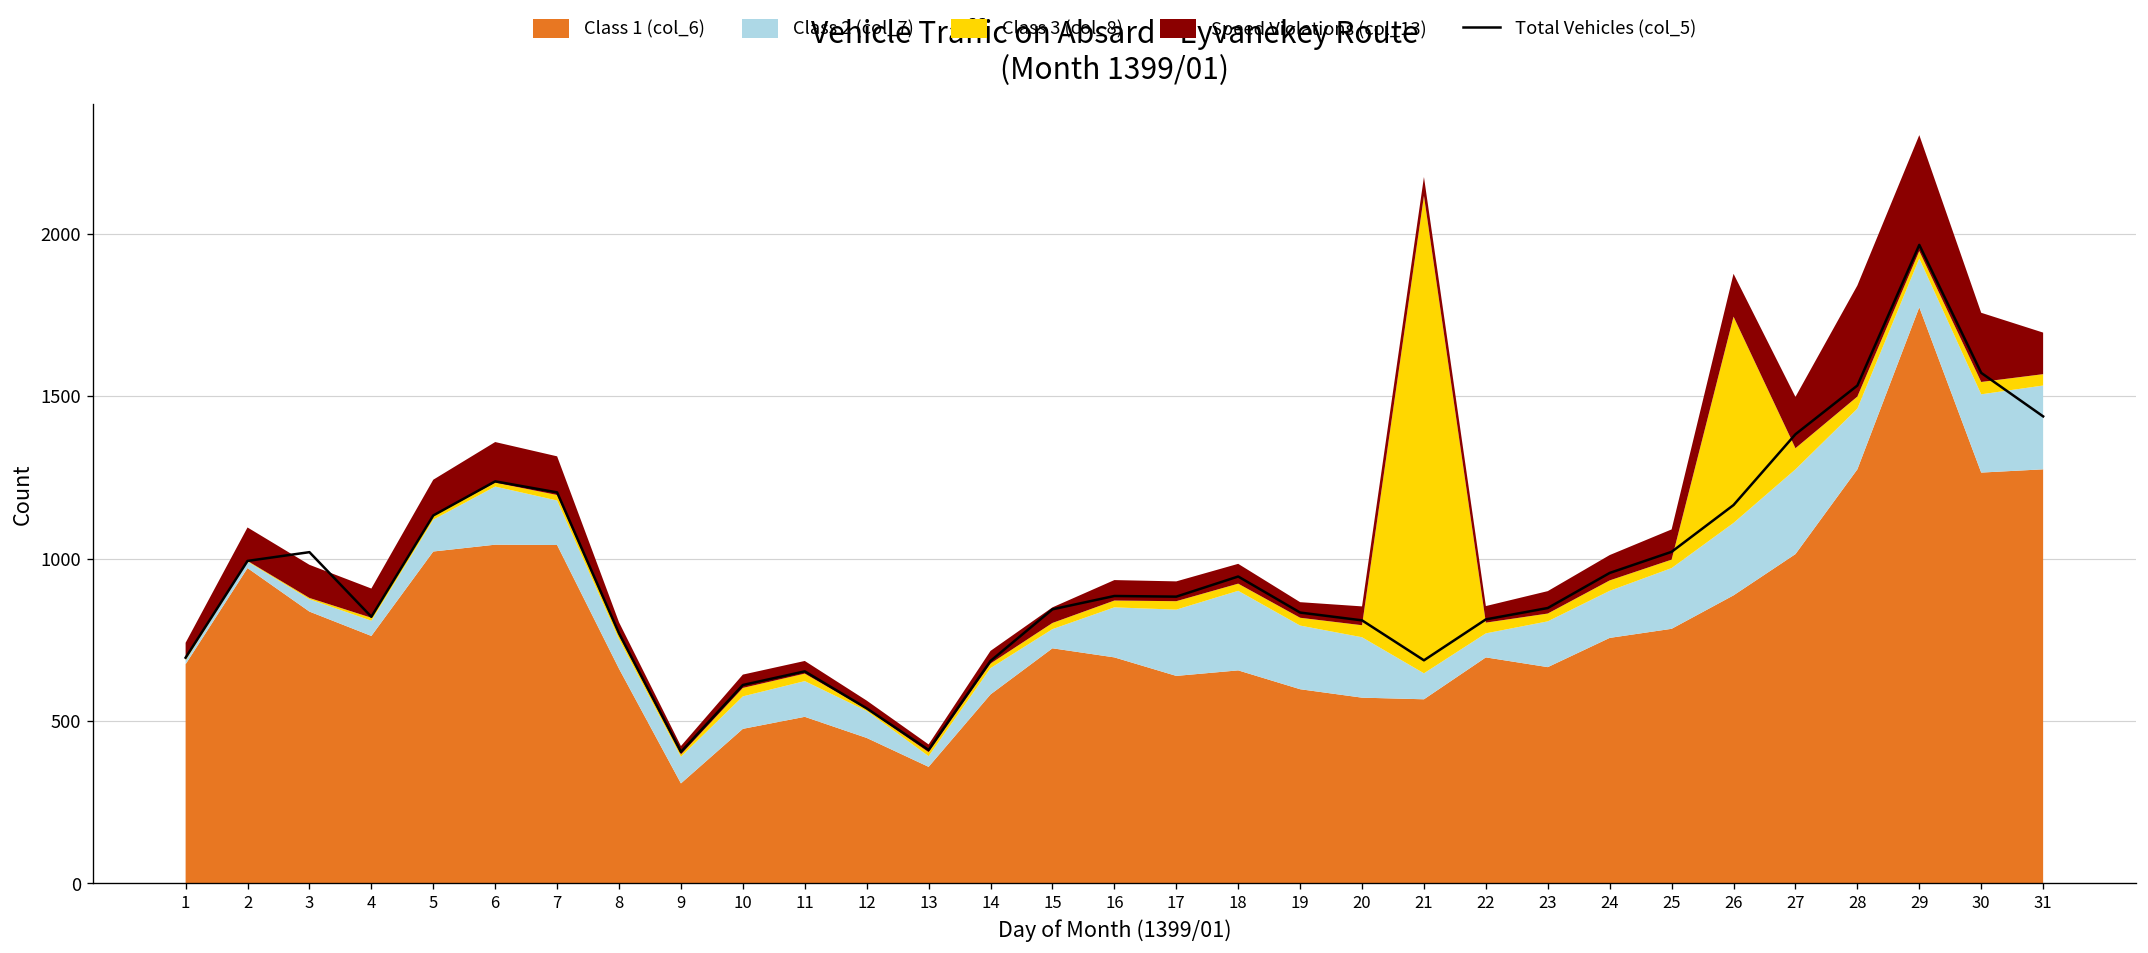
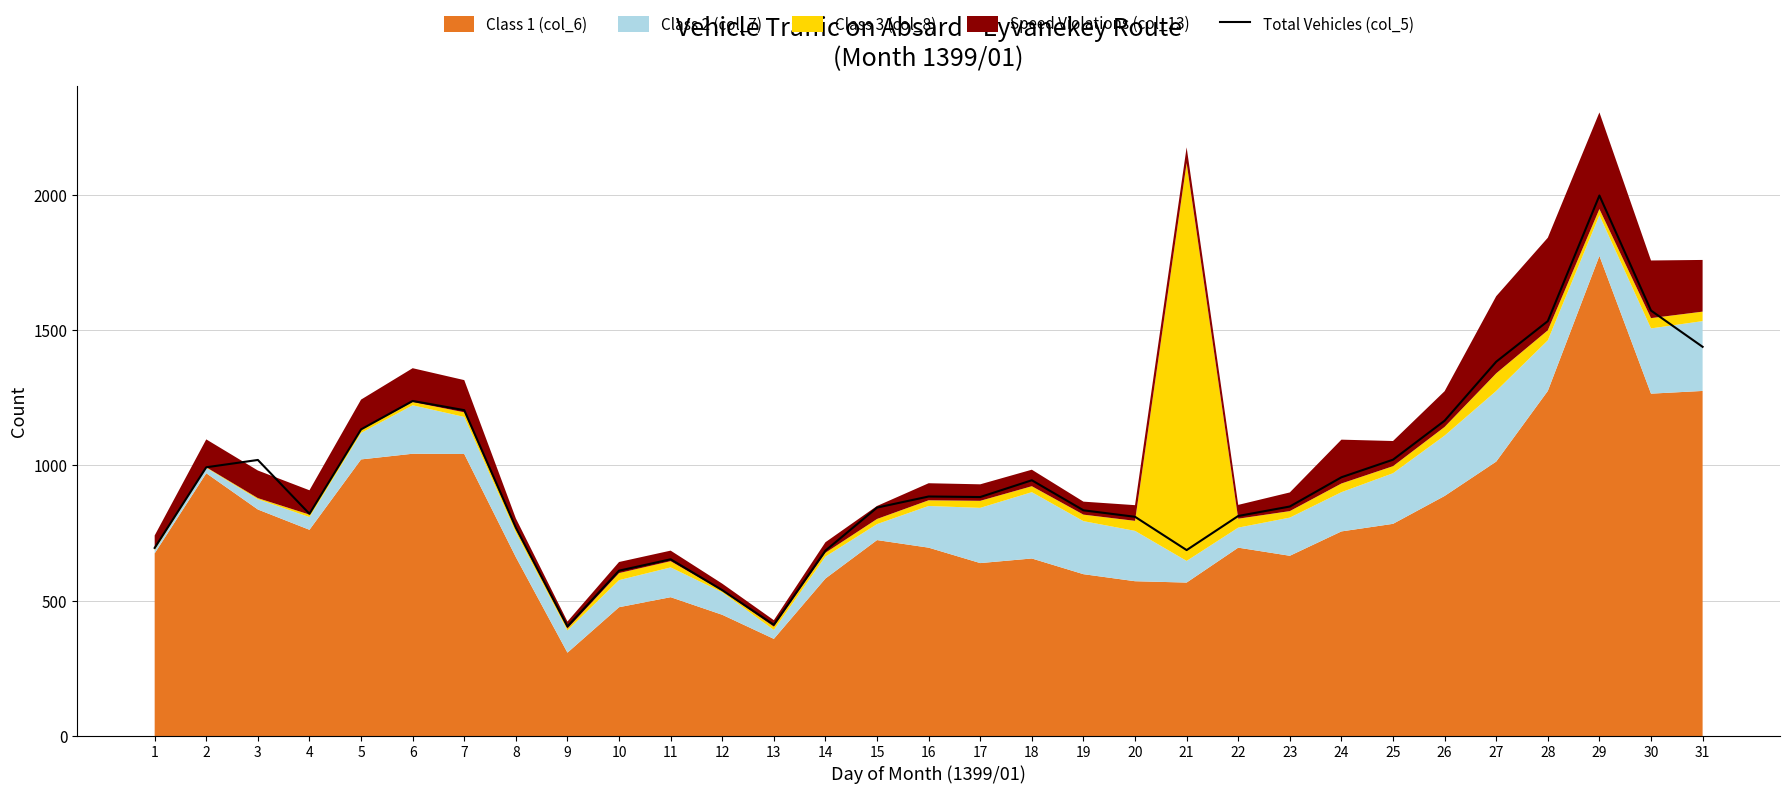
Speed Violations (col_13), 24: 80 -> 160
Class 3 (col_8), 26: 640 -> 30
Speed Violations (col_13), 27: 160 -> 290
Total Vehicles (col_5), 29: 1970 -> 2000
Speed Violations (col_13), 31: 130 -> 190
